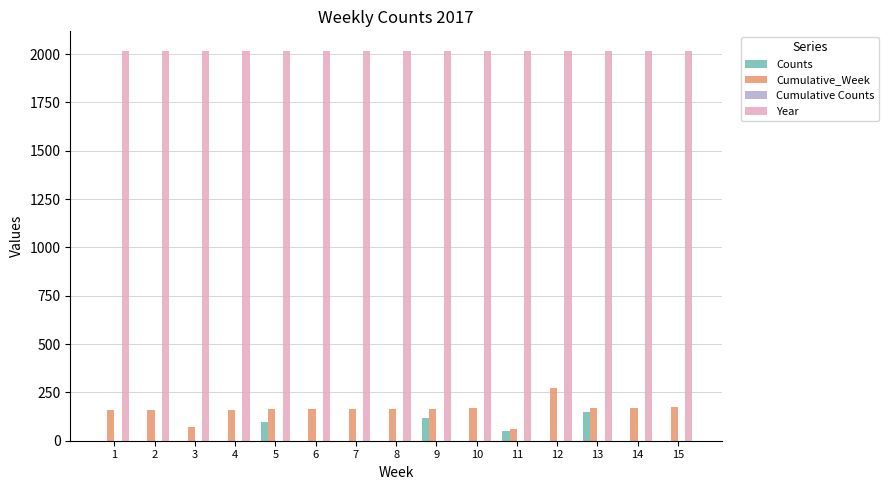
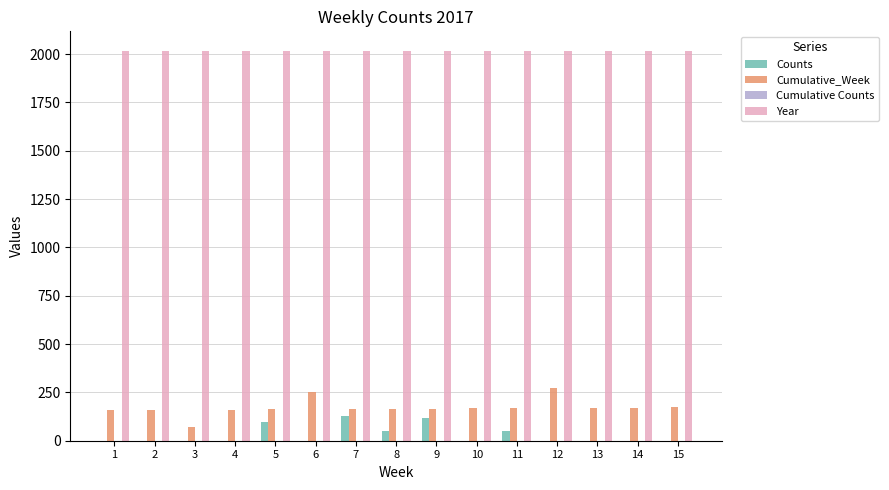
Cumulative_Week, 6: 160 -> 250
Counts, 7: 0 -> 130
Counts, 8: 0 -> 50
Cumulative_Week, 11: 60 -> 170
Counts, 13: 150 -> 0
